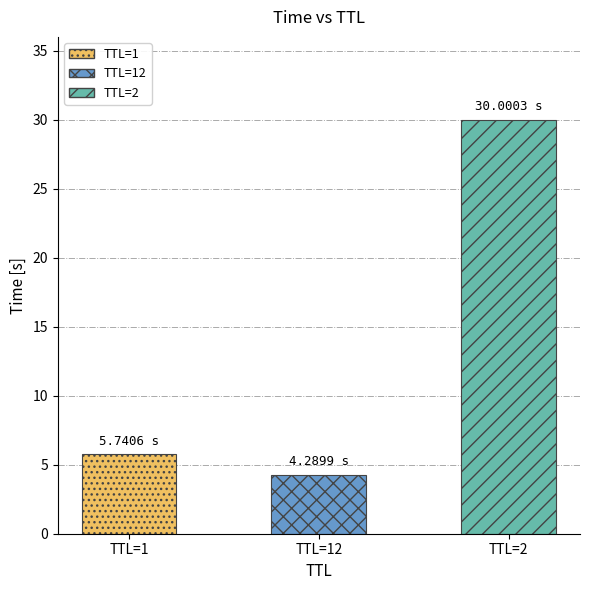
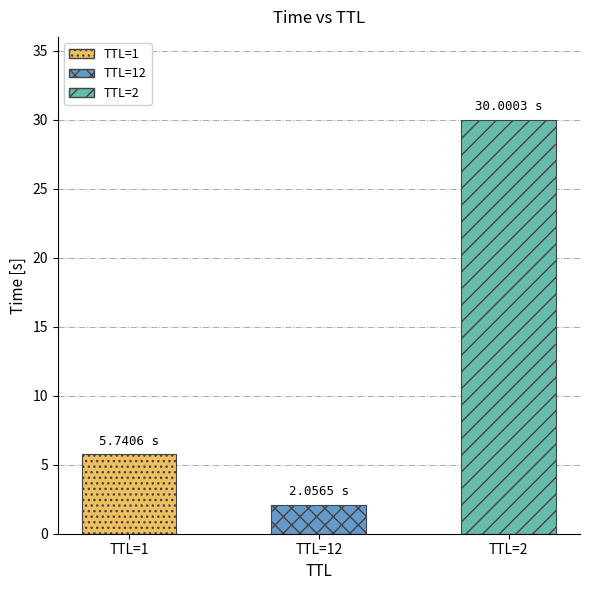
TTL=12: 4.2899 -> 2.0565
